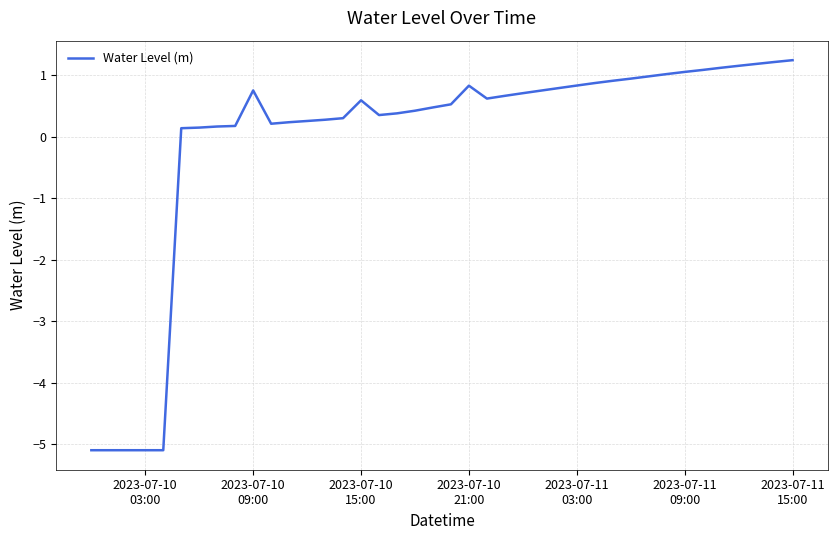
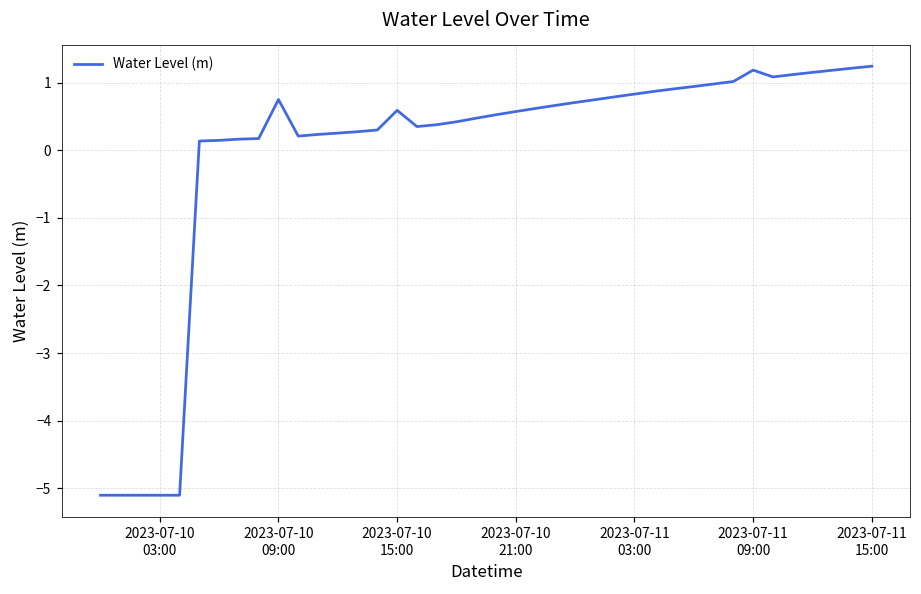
2023-07-10 21:00: 0.8 -> 0.6
2023-07-11 09:00: 1.1 -> 1.2
